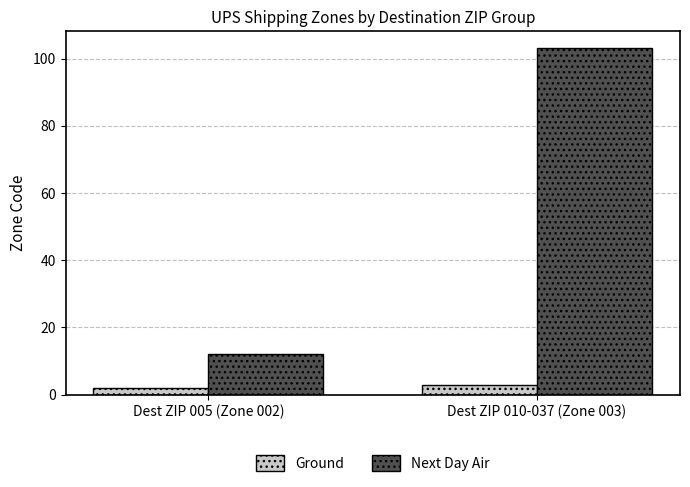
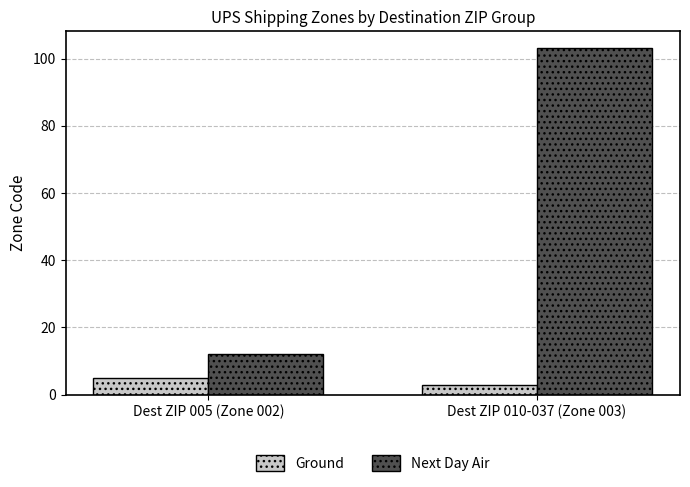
Ground, Dest ZIP 005 (Zone 002): 2 -> 5
